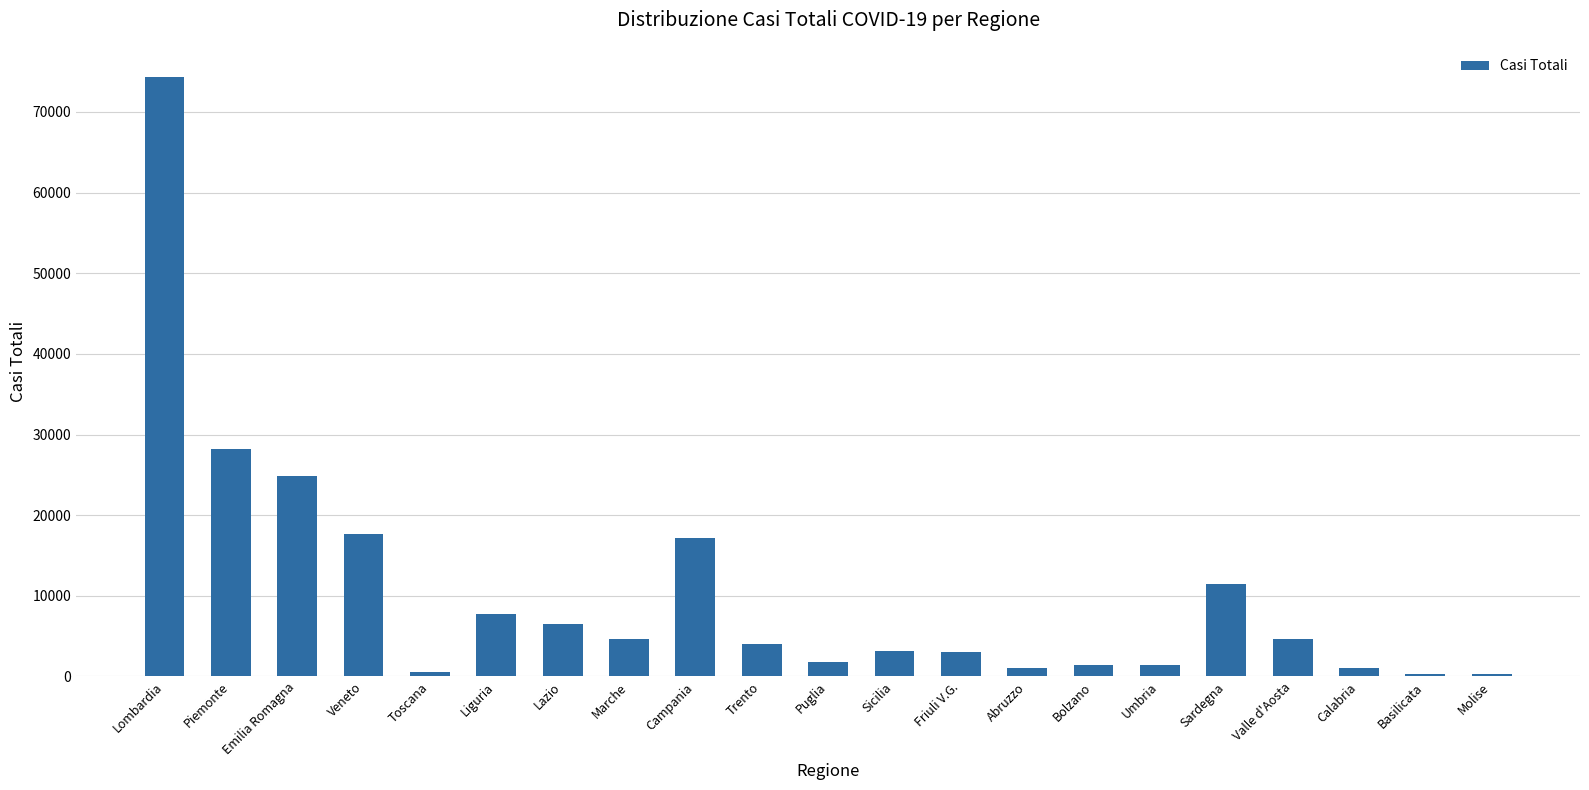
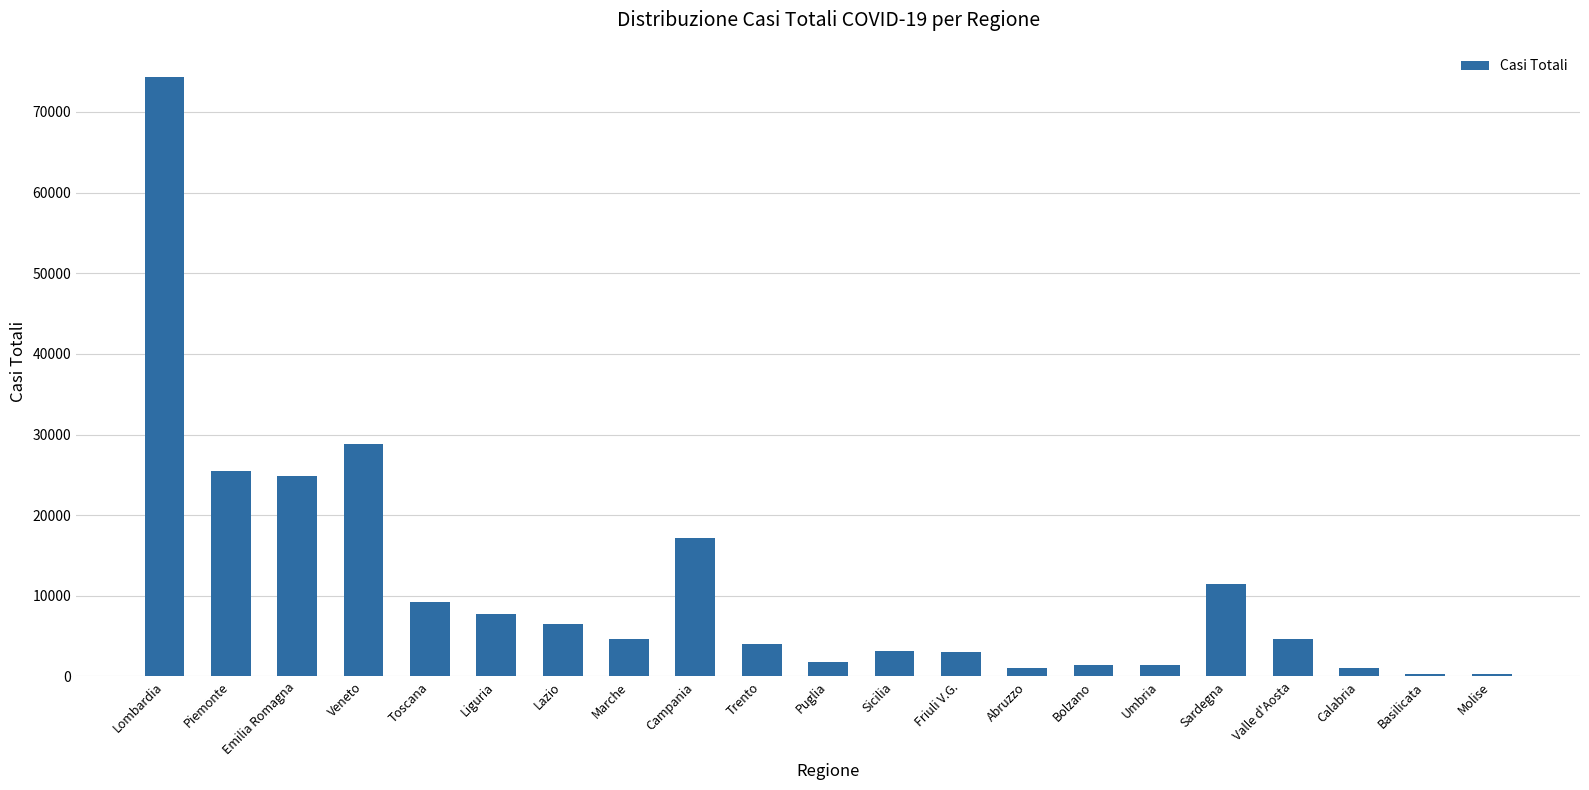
Piemonte: 28000 -> 25000
Veneto: 18000 -> 29000
Toscana: 1000 -> 9000
